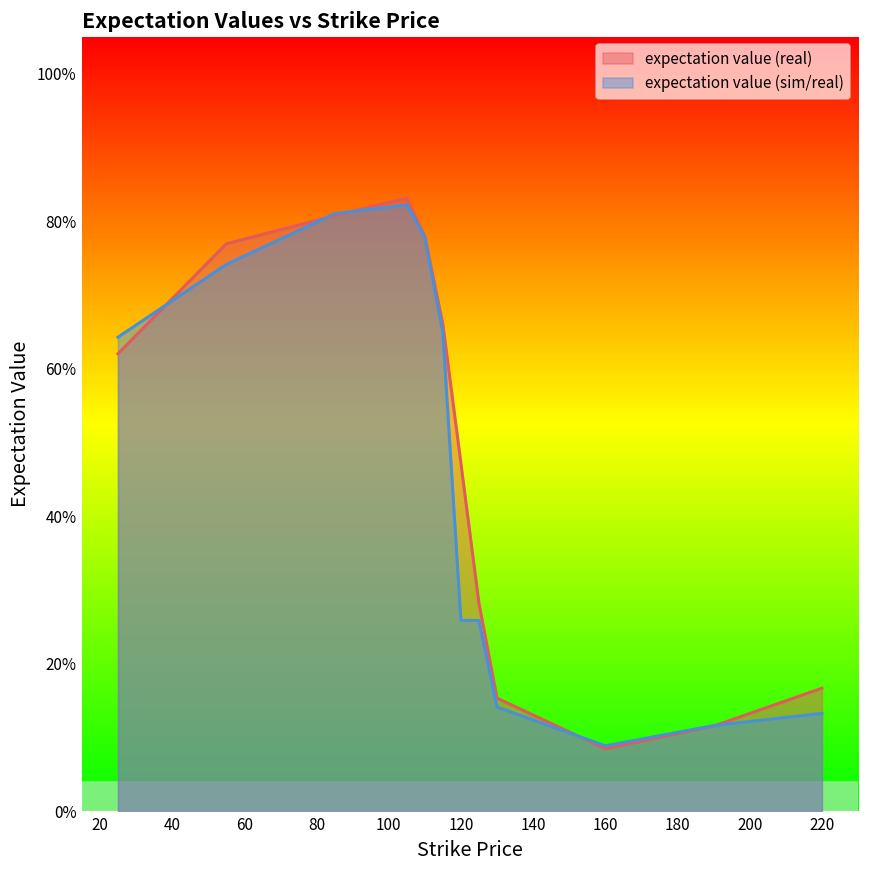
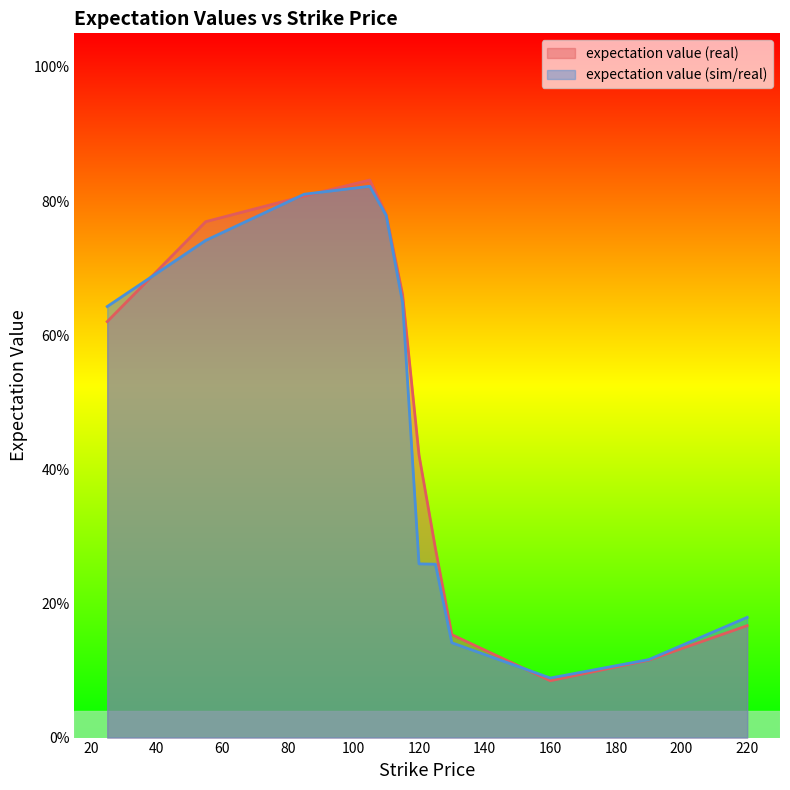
expectation value (real), 120: 47% -> 42%
expectation value (sim/real), 220: 13% -> 18%
